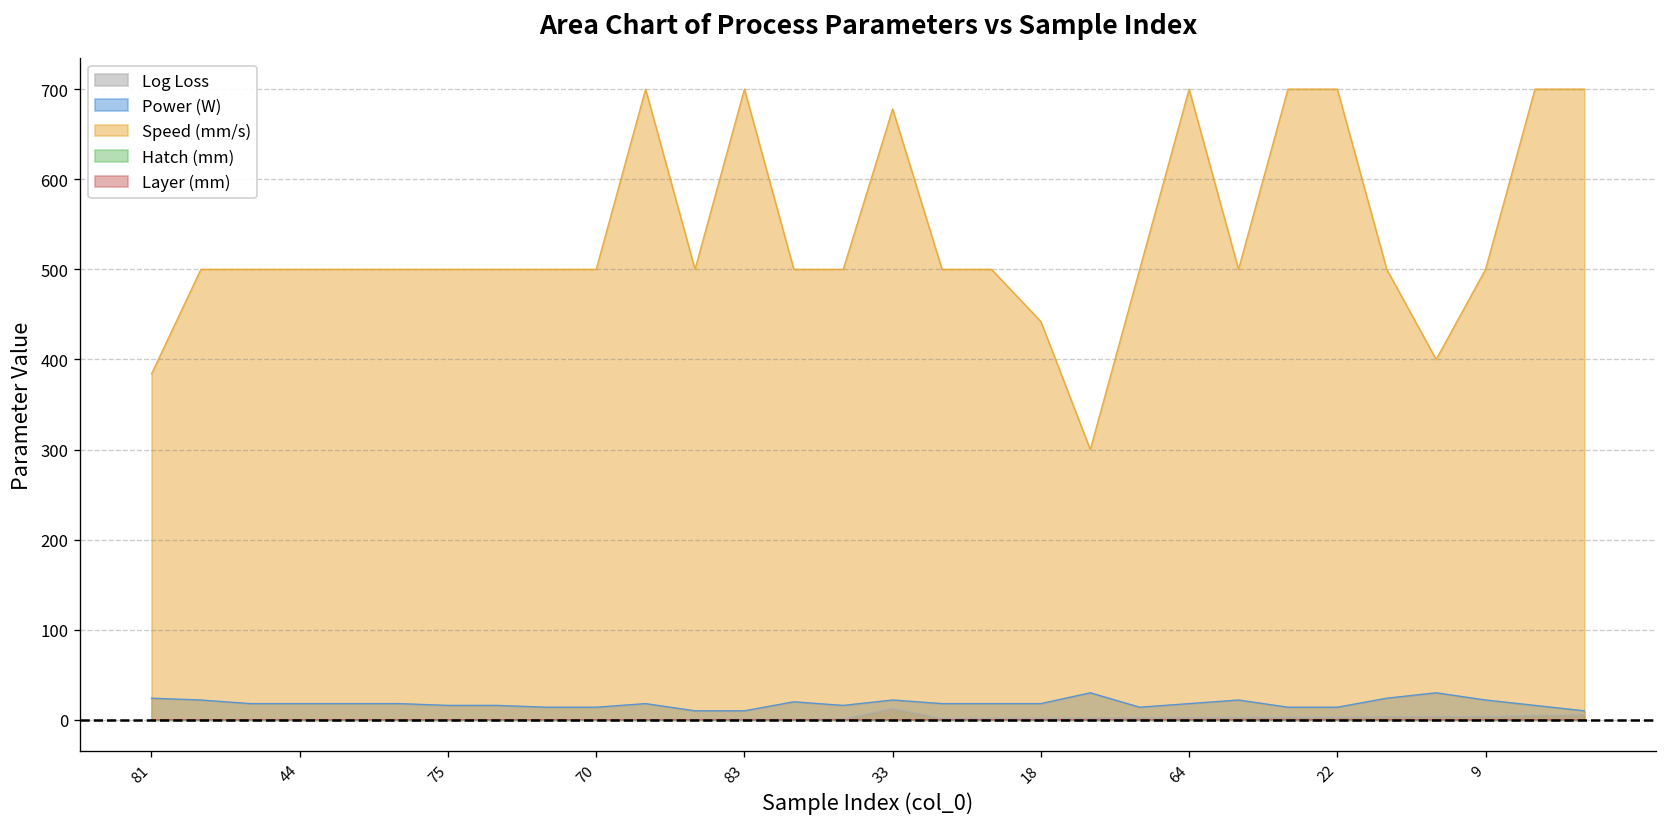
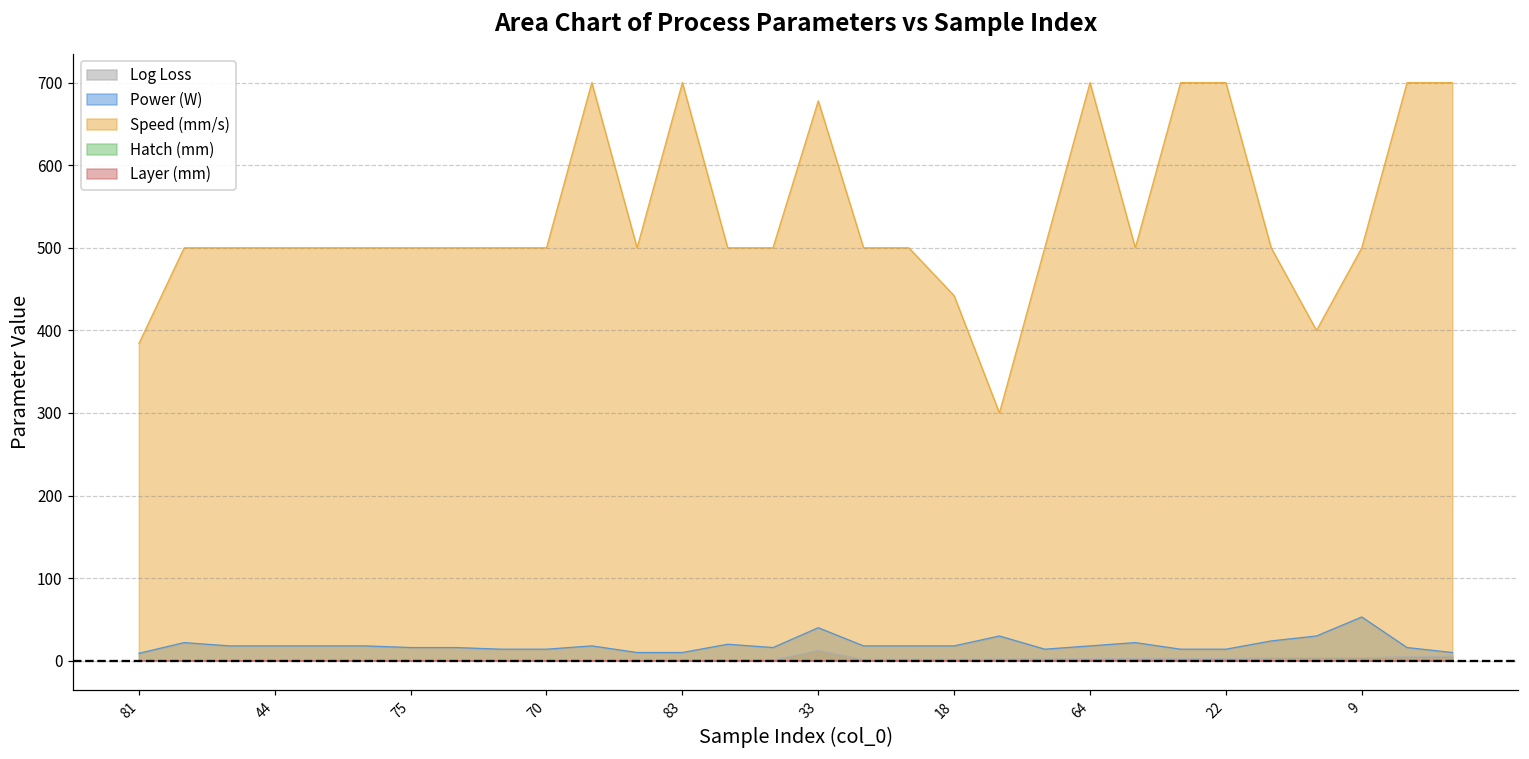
Power (W), 81: 20 -> 10
Power (W), 33: 20 -> 40
Power (W), 9: 20 -> 50
